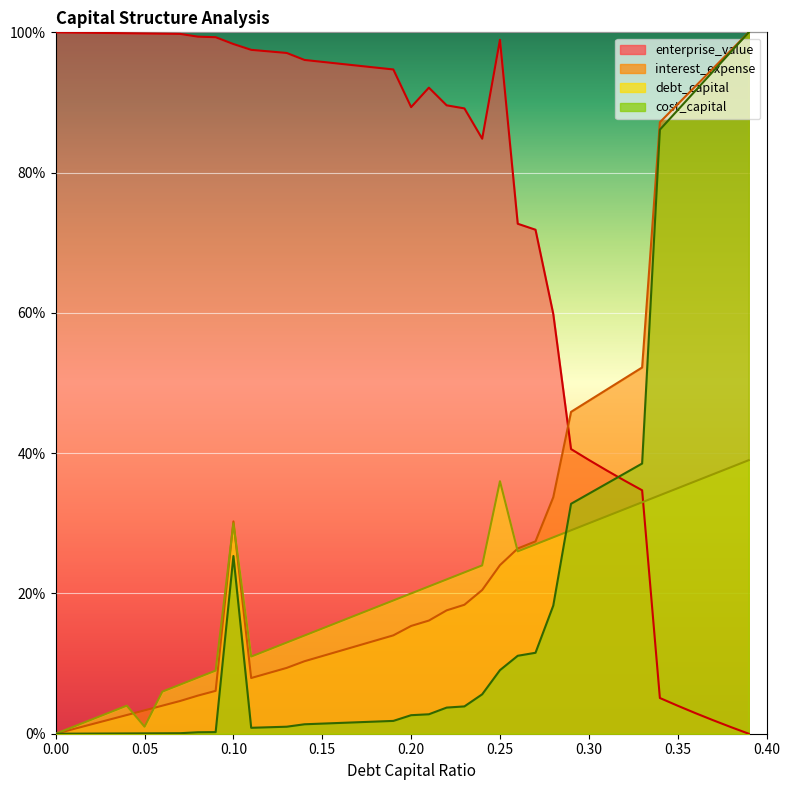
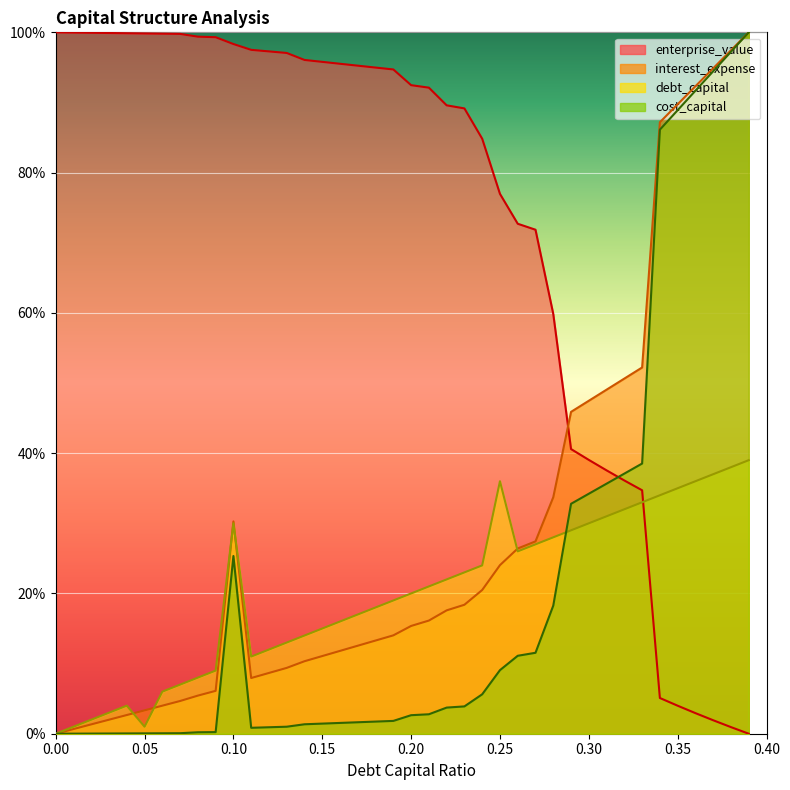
enterprise_value, 0.20: 89% -> 92%
enterprise_value, 0.25: 99% -> 77%
